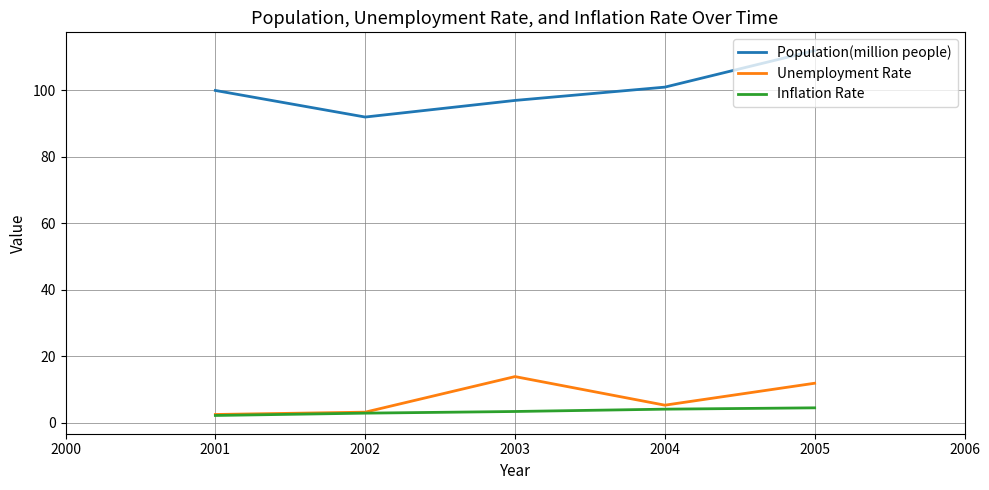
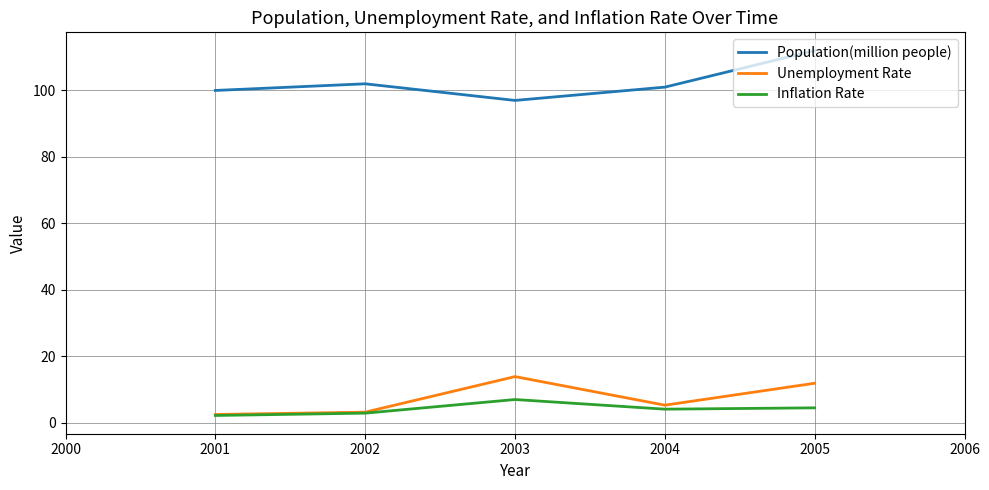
Population(million people), 2002: 92 -> 102
Inflation Rate, 2003: 3 -> 7
